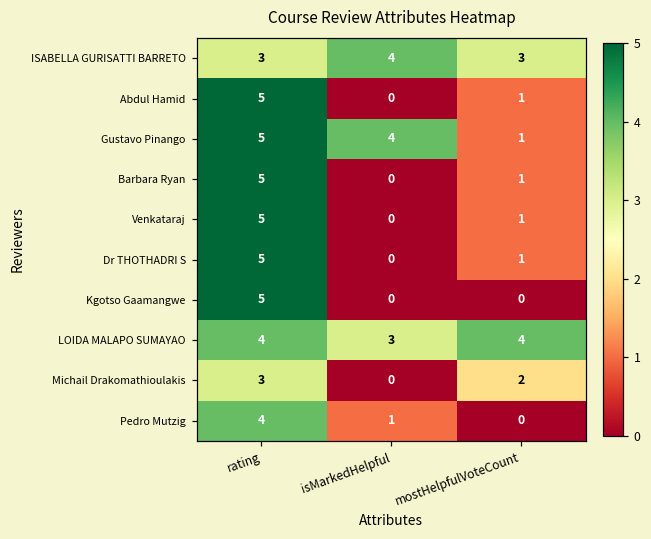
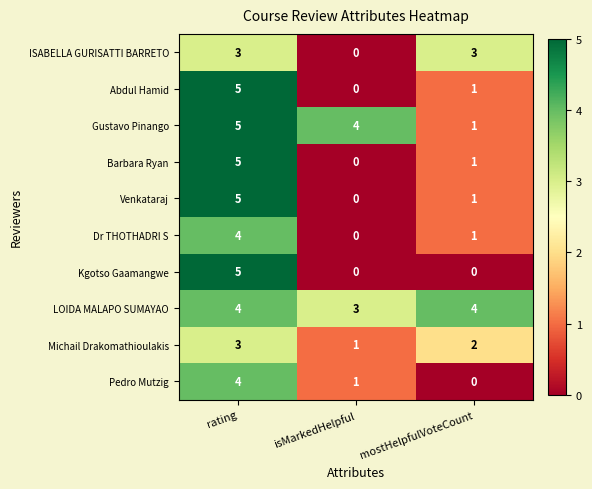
ISABELLA GURISATTI BARRETO, isMarkedHelpful: 4 -> 0
Dr THOTHADRI S, rating: 5 -> 4
Michail Drakomathioulakis, isMarkedHelpful: 0 -> 1
